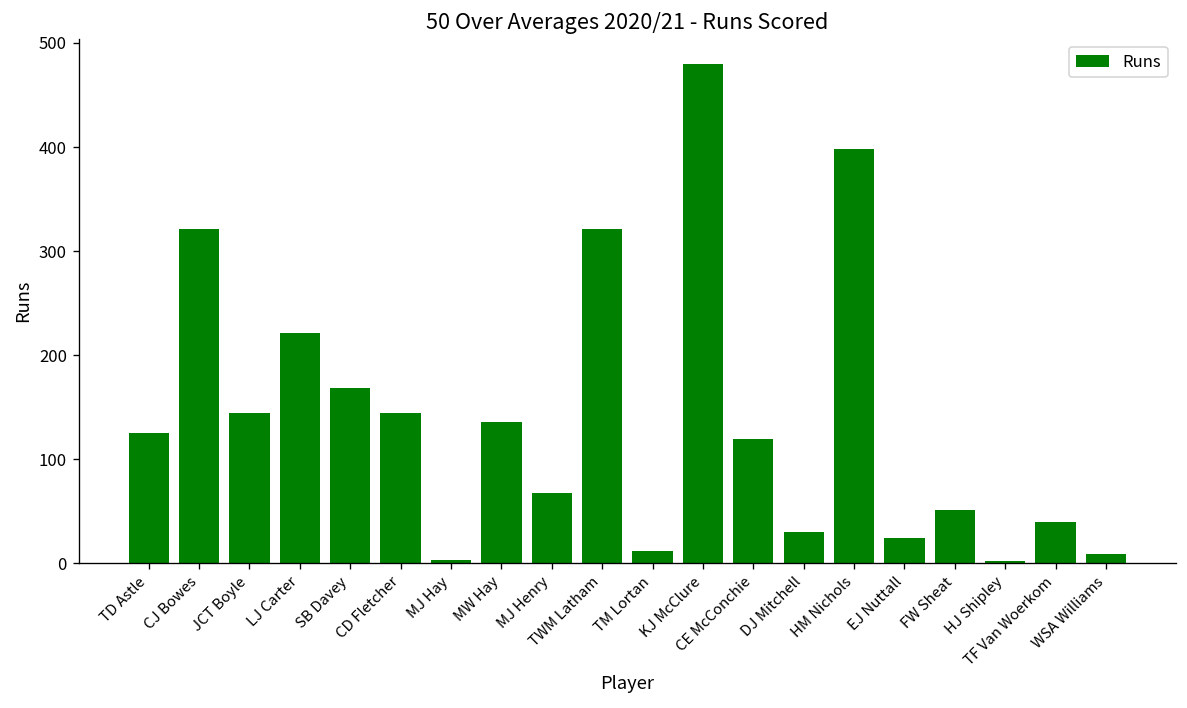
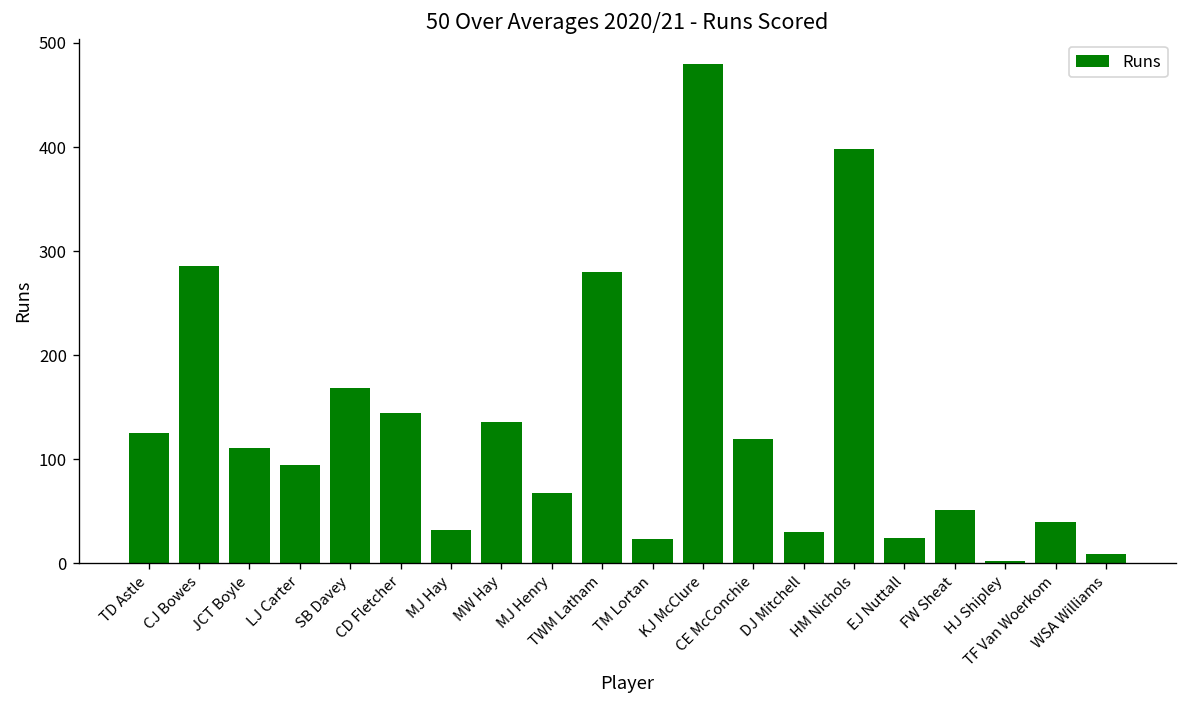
CJ Bowes: 320 -> 290
JCT Boyle: 140 -> 110
LJ Carter: 220 -> 90
MJ Hay: 0 -> 30
TWM Latham: 320 -> 280
TM Lortan: 10 -> 20
